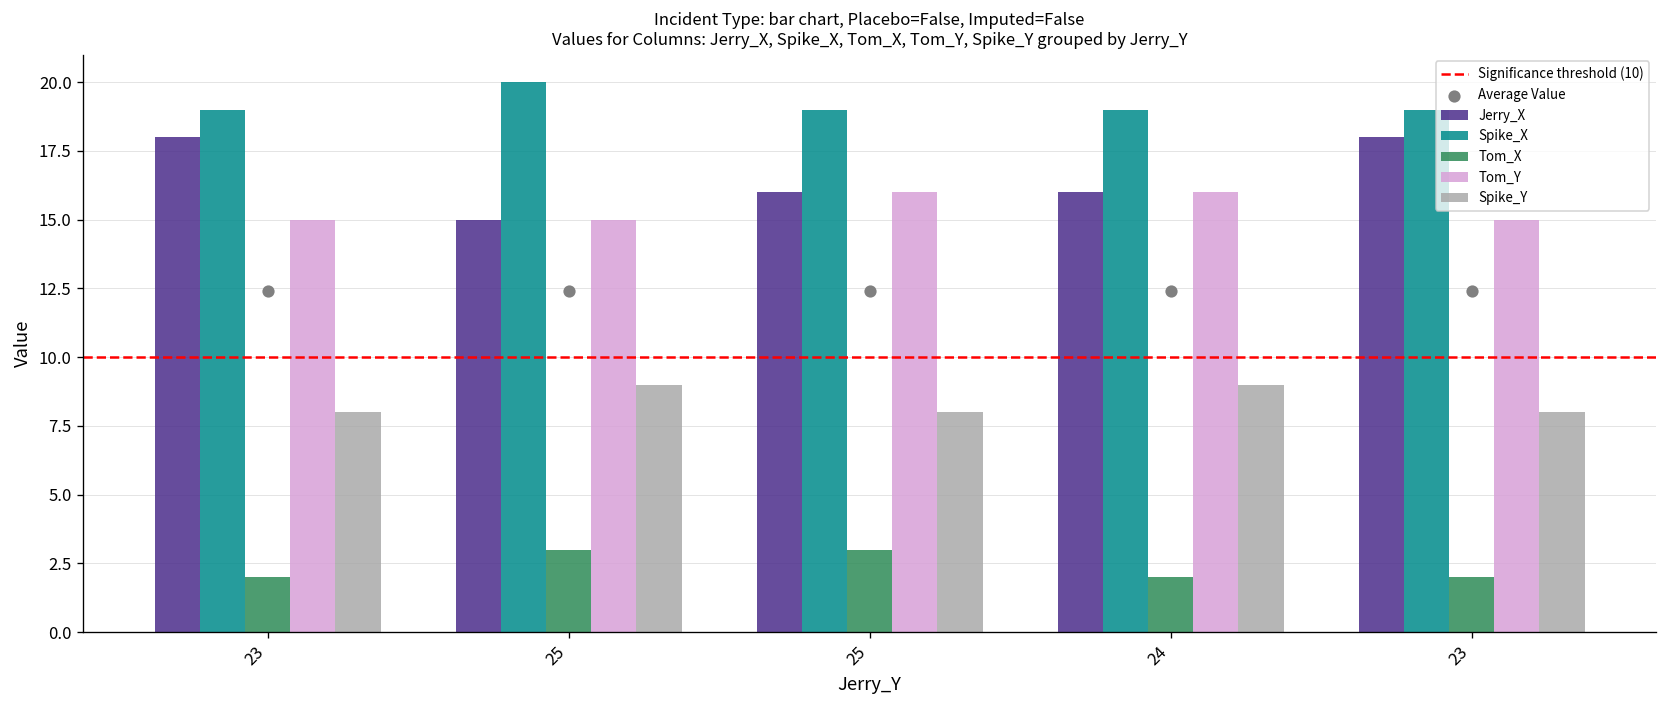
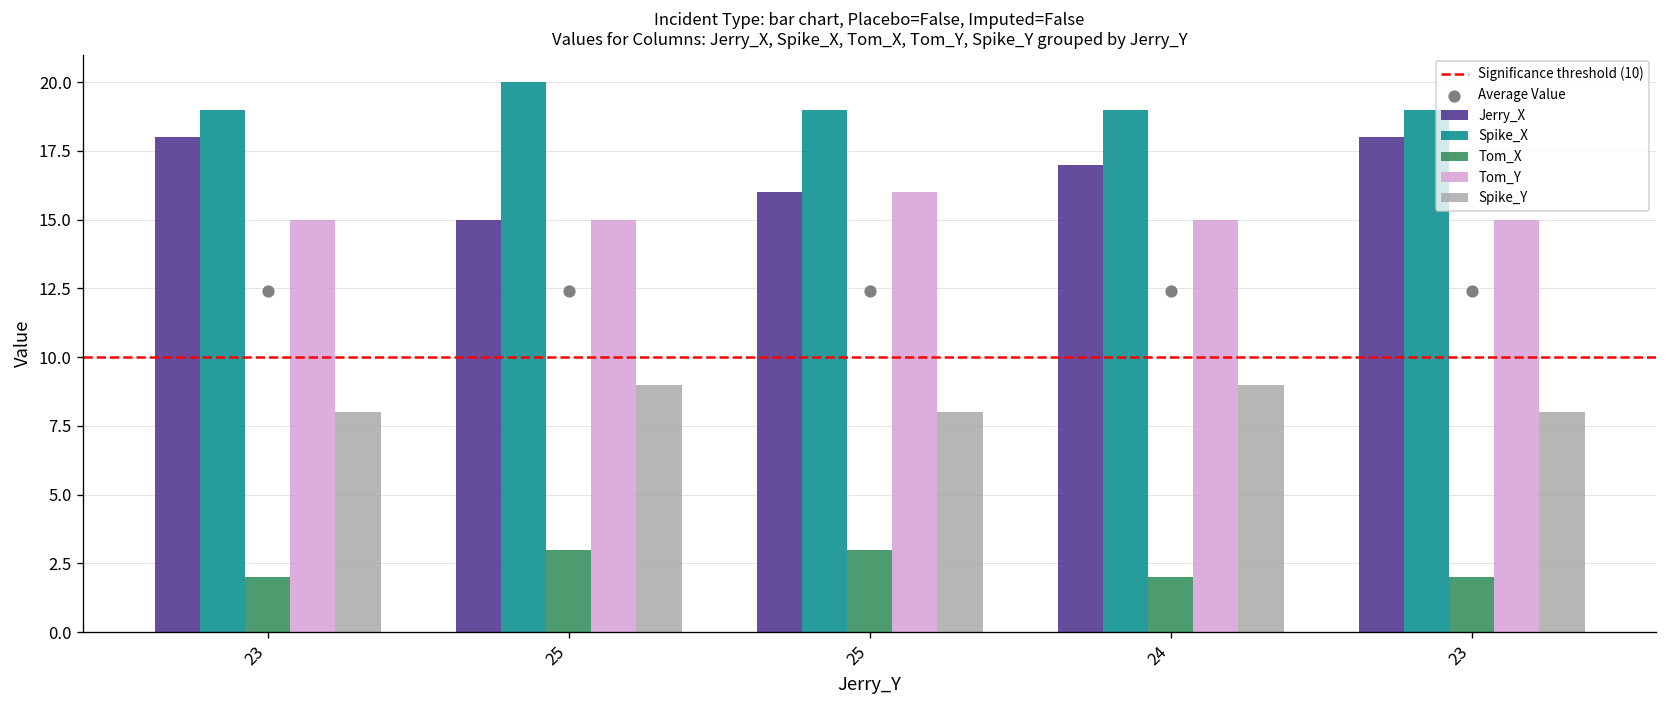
Jerry_X, 24: 16 -> 17
Tom_Y, 24: 16 -> 15
